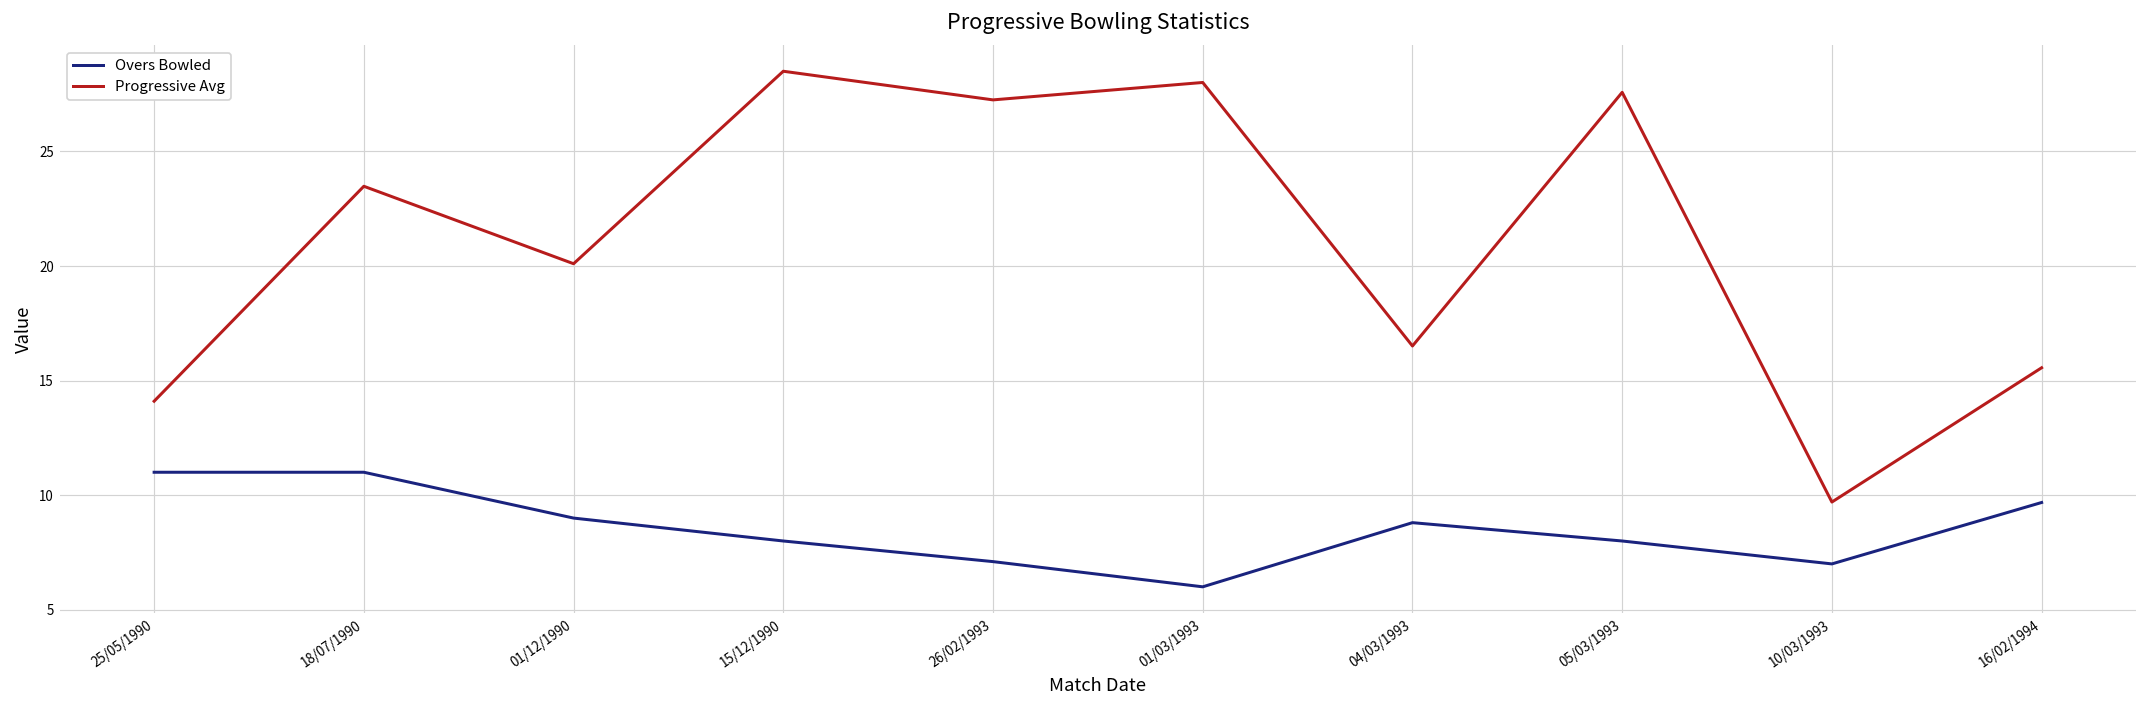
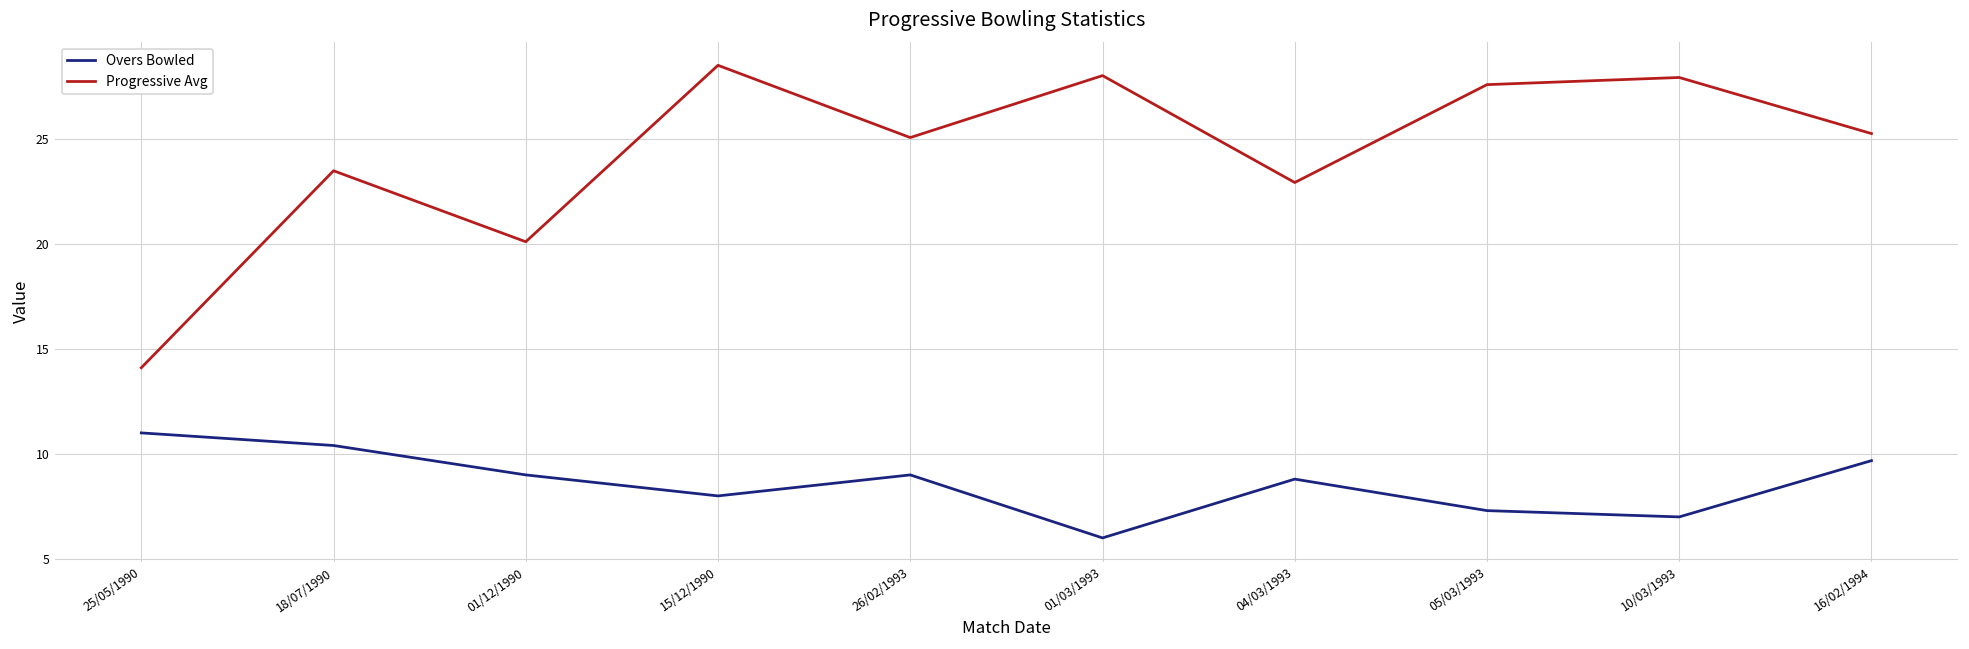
Overs Bowled, 18/07/1990: 11.0 -> 10.4
Overs Bowled, 26/02/1993: 7.1 -> 9.0
Progressive Avg, 26/02/1993: 27.3 -> 25.1
Progressive Avg, 04/03/1993: 16.5 -> 22.9
Overs Bowled, 05/03/1993: 8.0 -> 7.3
Progressive Avg, 10/03/1993: 9.7 -> 27.9
Progressive Avg, 16/02/1994: 15.6 -> 25.3
